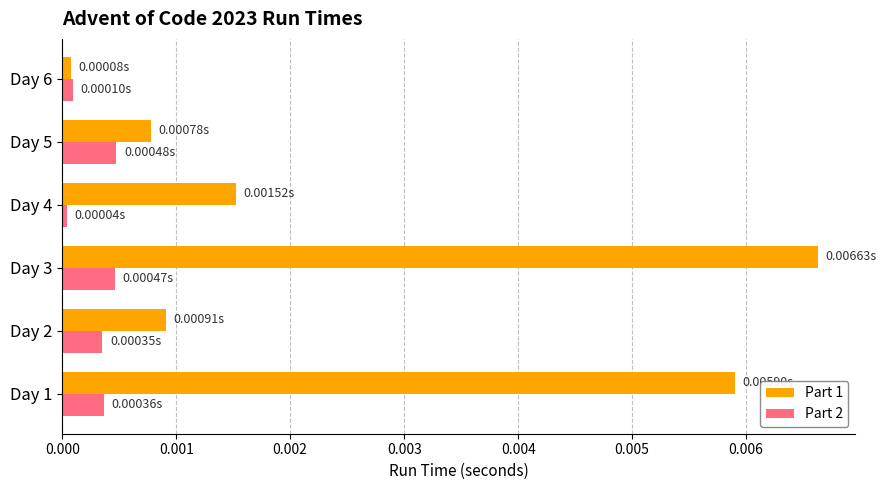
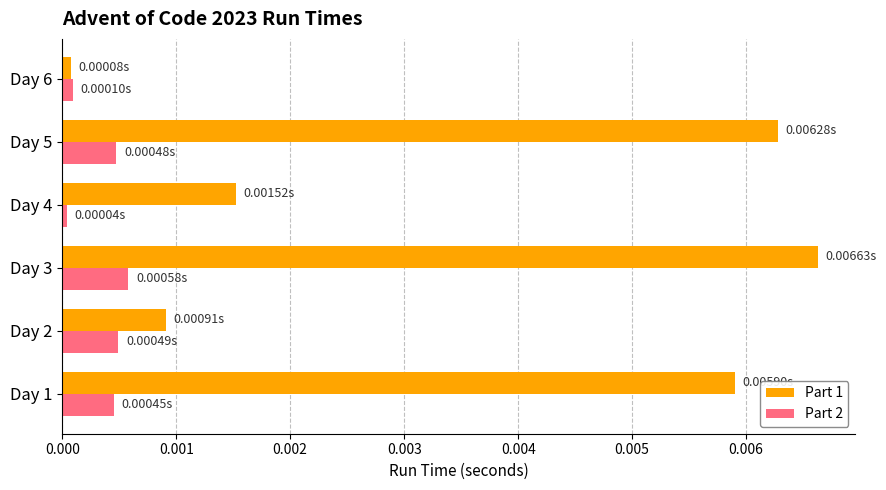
Part 1, Day 5: 0.00078s -> 0.00628s
Part 2, Day 3: 0.00047s -> 0.00058s
Part 2, Day 2: 0.00035s -> 0.00049s
Part 2, Day 1: 0.00036s -> 0.00045s
